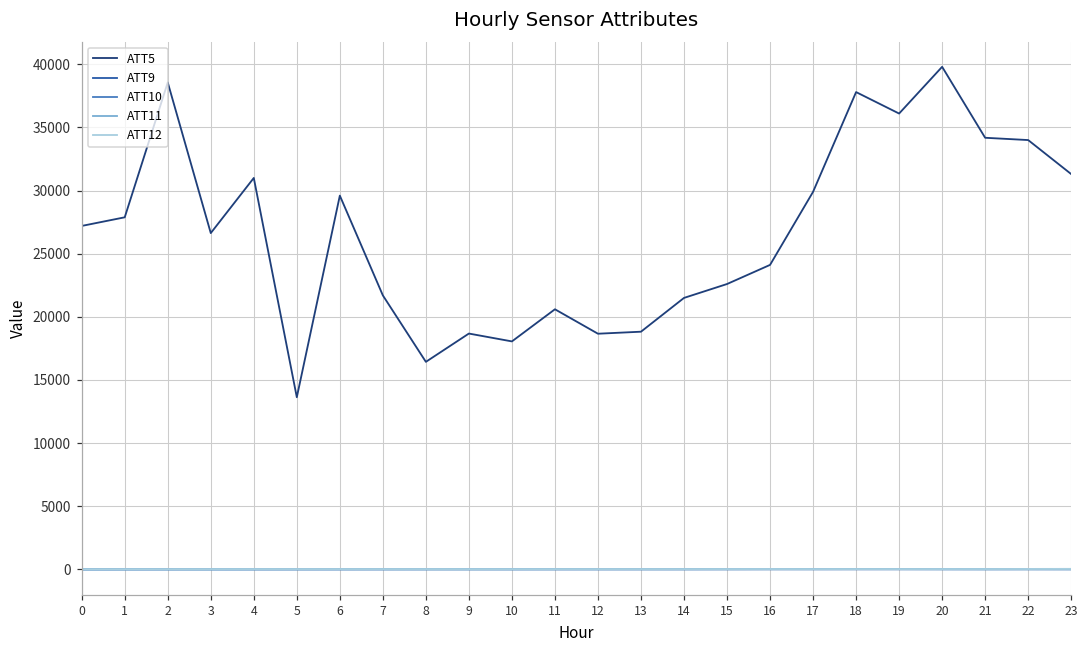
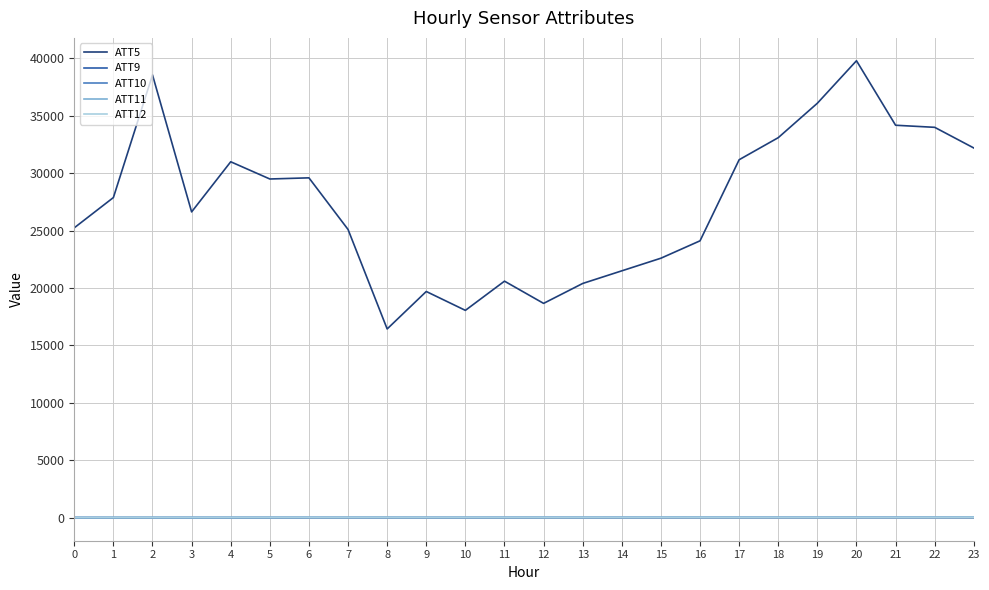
ATT5, 0: 27200 -> 25200
ATT5, 5: 13600 -> 29500
ATT5, 7: 21700 -> 25100
ATT5, 9: 18700 -> 19700
ATT5, 13: 18800 -> 20400
ATT5, 17: 29900 -> 31200
ATT5, 18: 37800 -> 33100
ATT5, 23: 31300 -> 32200
